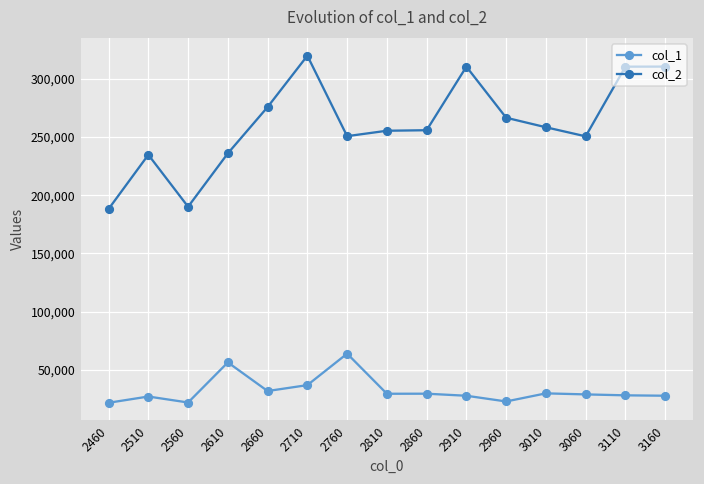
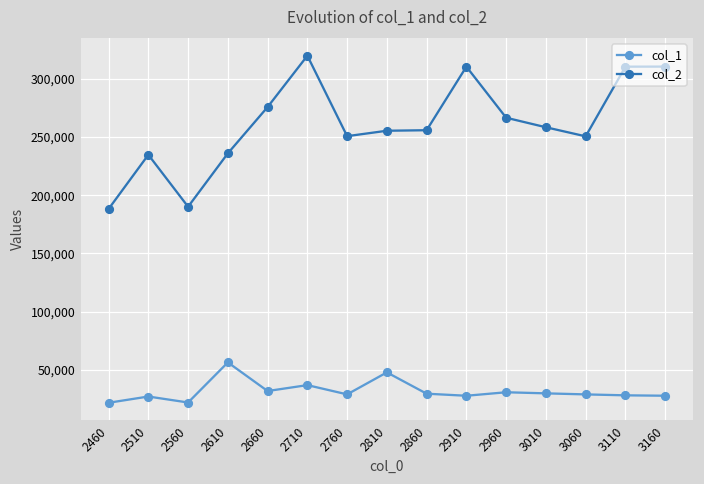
col_1, 2760: 64,000 -> 29,000
col_1, 2810: 29,000 -> 48,000
col_1, 2960: 23,000 -> 31,000
